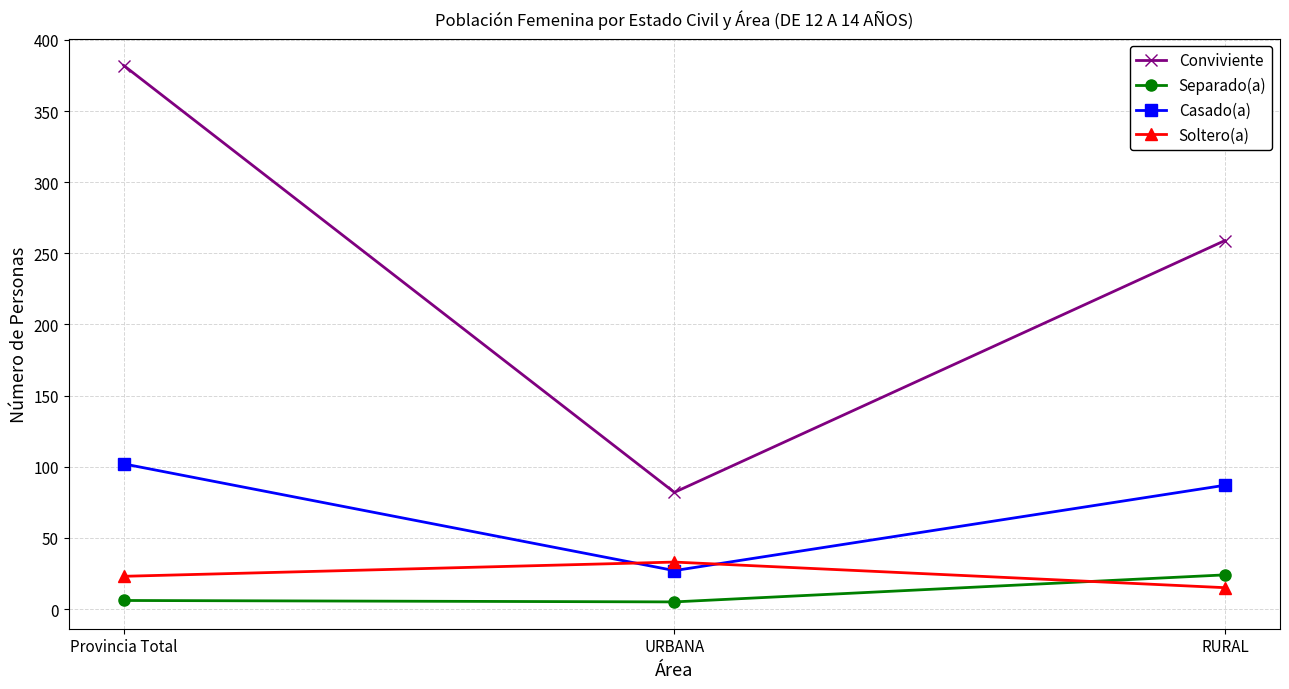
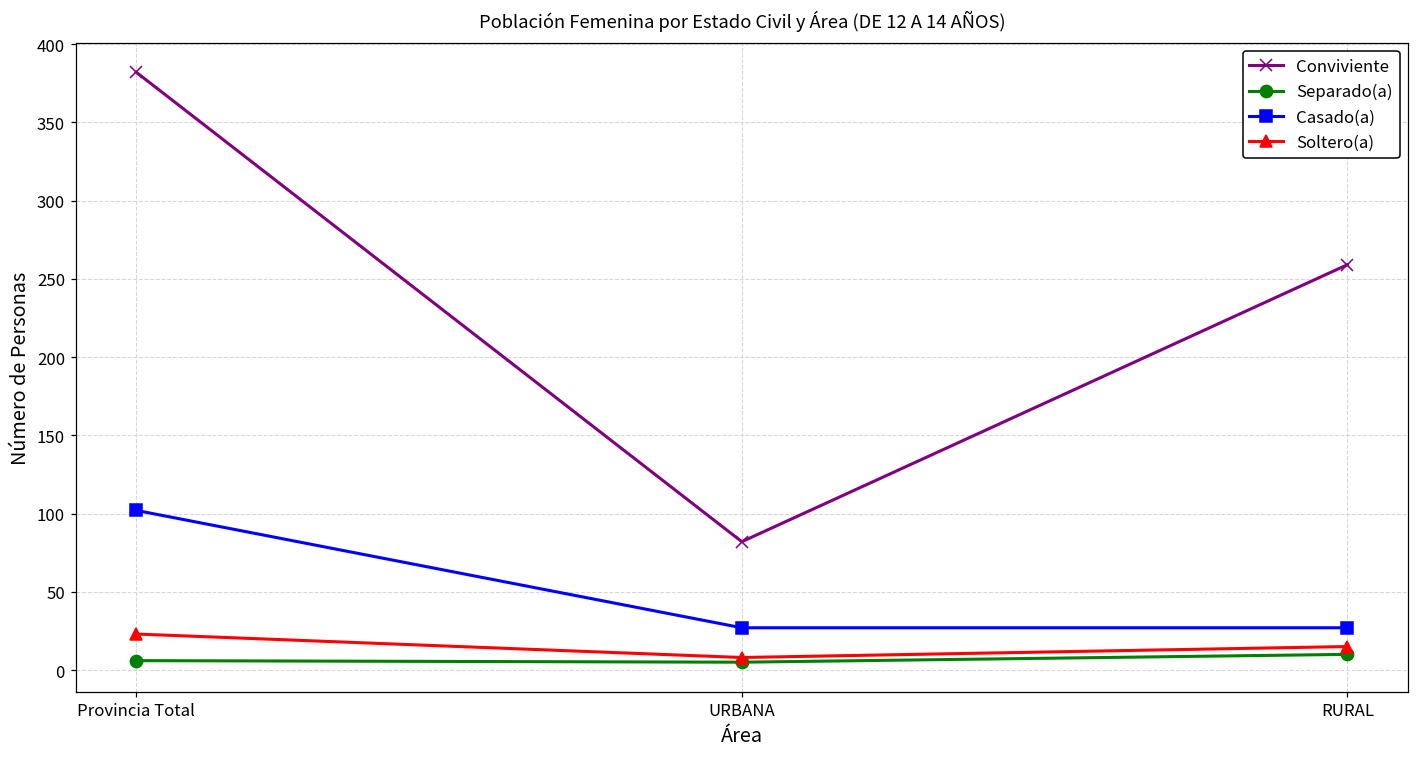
Soltero(a), URBANA: 33 -> 8
Separado(a), RURAL: 24 -> 10
Casado(a), RURAL: 87 -> 27
